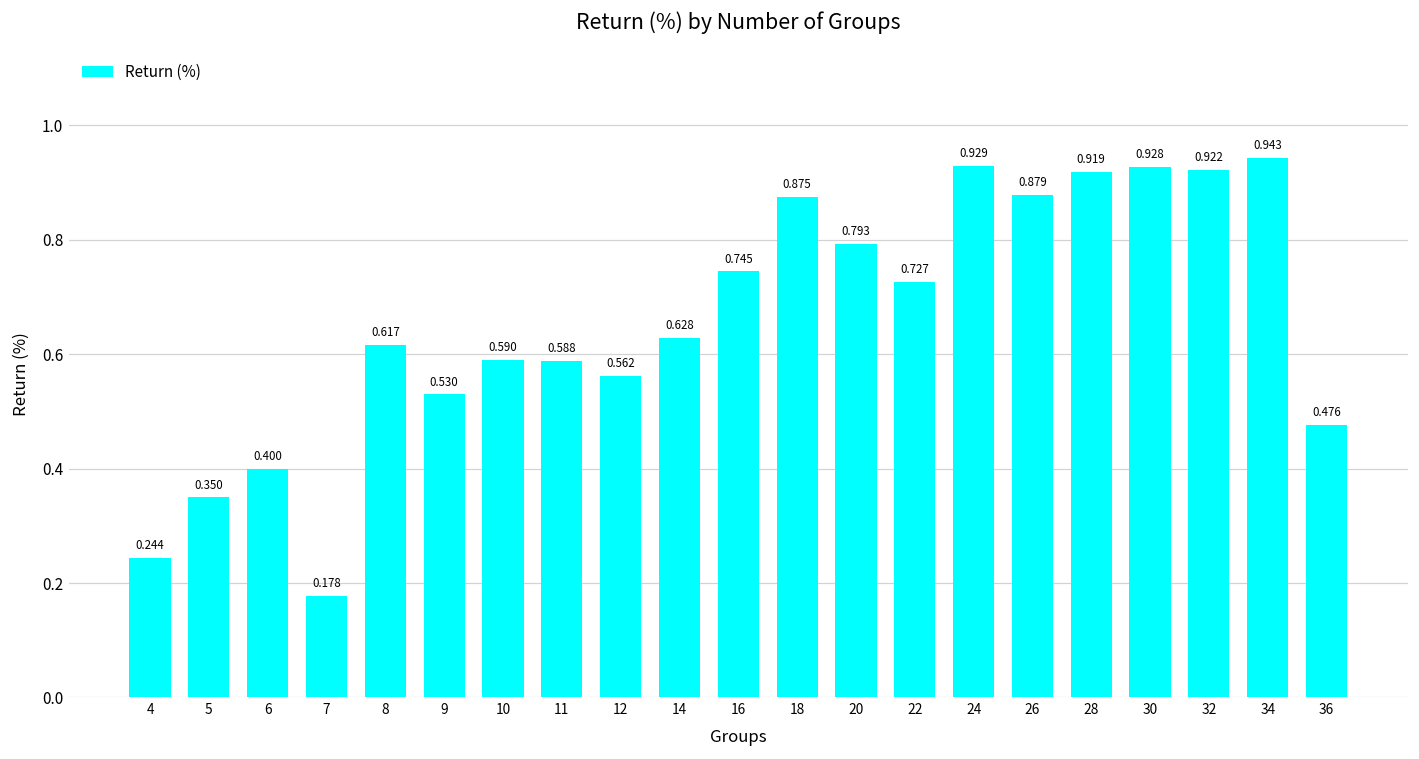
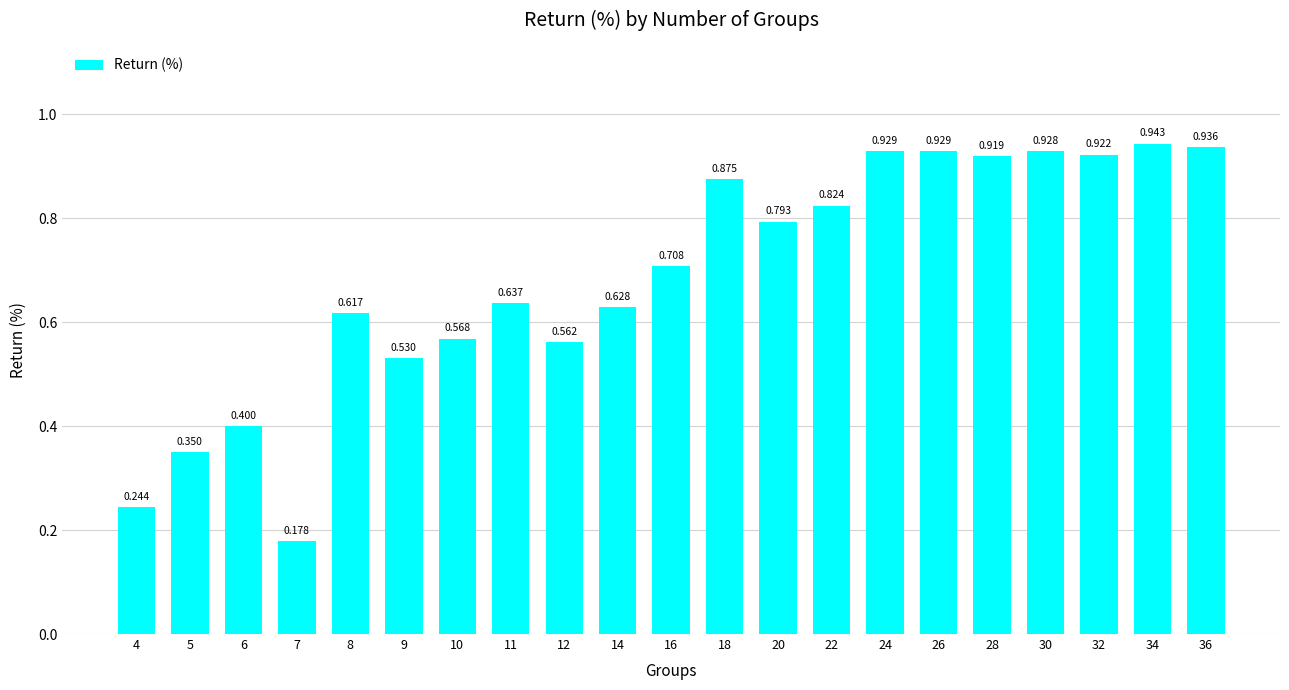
10: 0.590 -> 0.568
11: 0.588 -> 0.637
16: 0.745 -> 0.708
22: 0.727 -> 0.824
26: 0.879 -> 0.929
36: 0.476 -> 0.936
